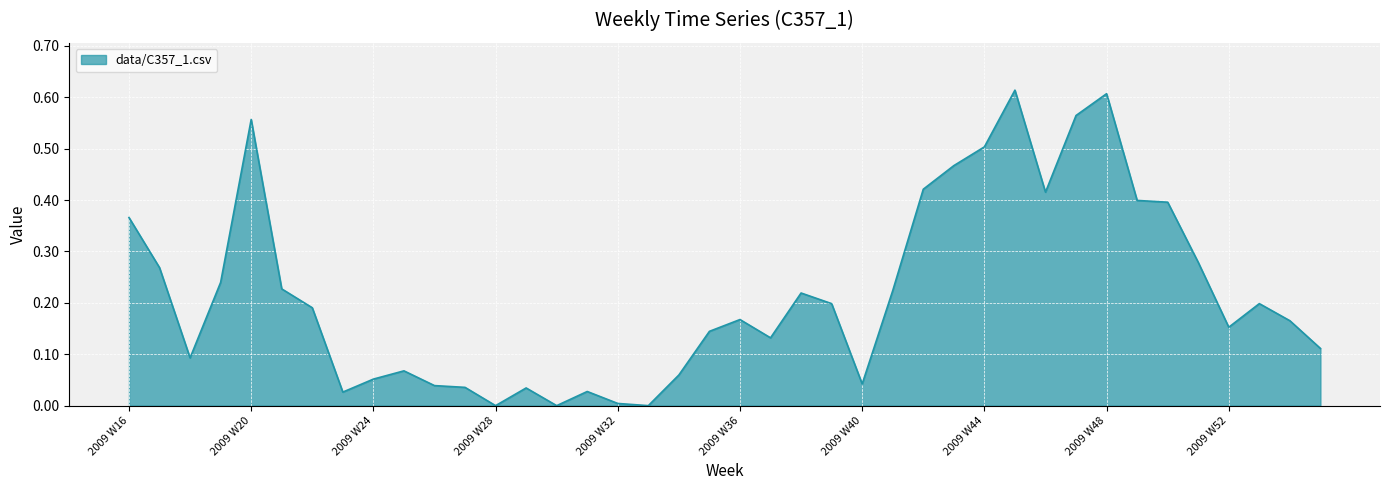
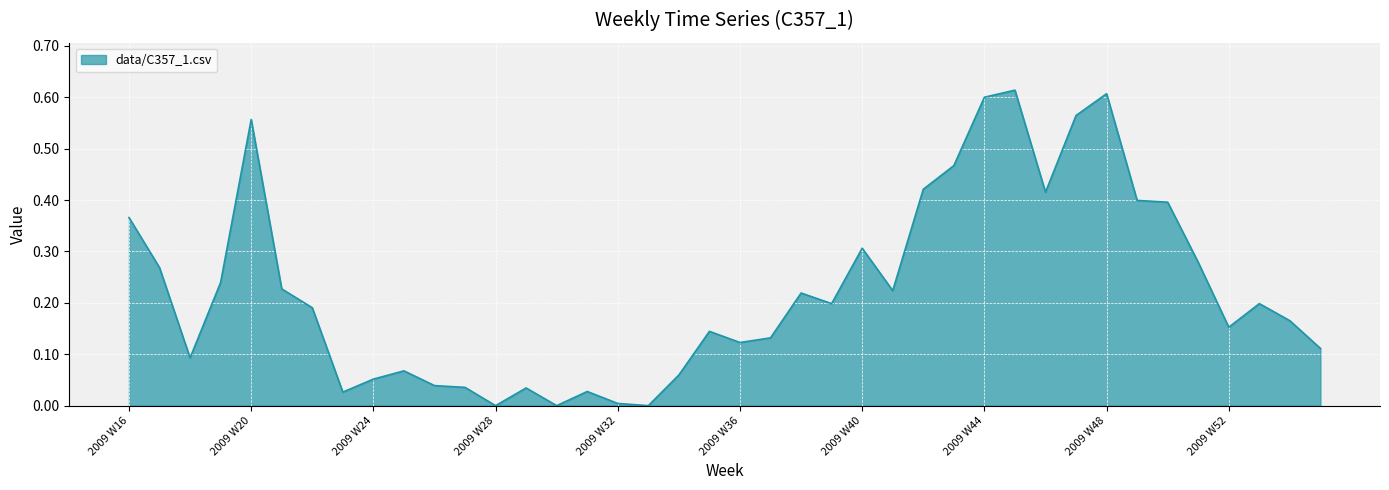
2009 W36: 0.17 -> 0.12
2009 W40: 0.04 -> 0.31
2009 W44: 0.50 -> 0.60
